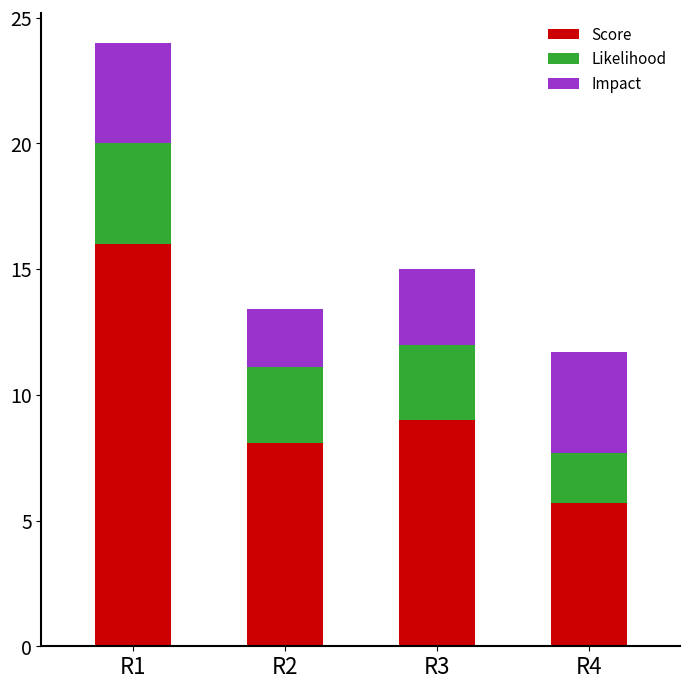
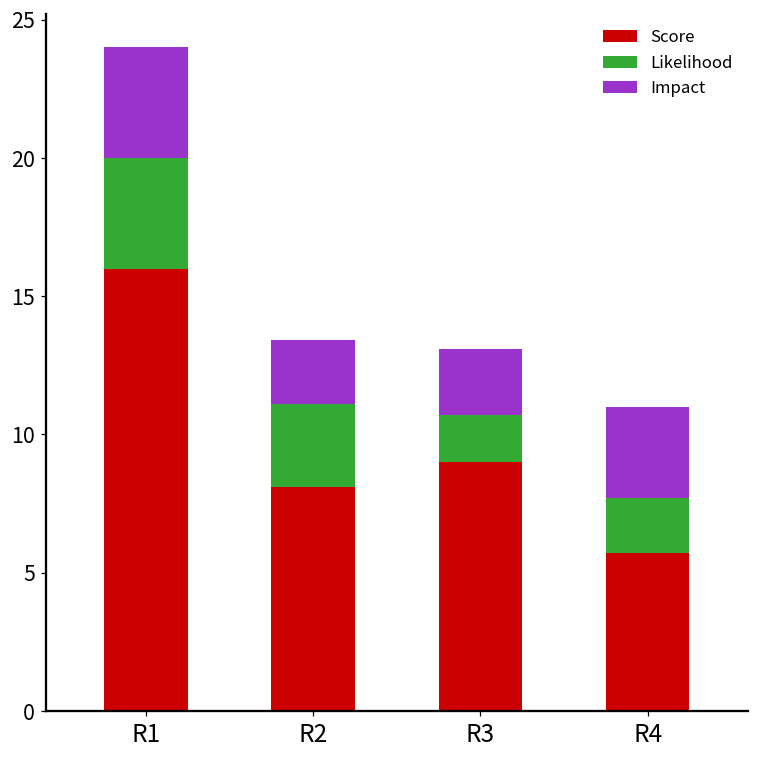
Likelihood, R3: 3.0 -> 1.7
Impact, R3: 3.0 -> 2.4
Impact, R4: 4.0 -> 3.3
